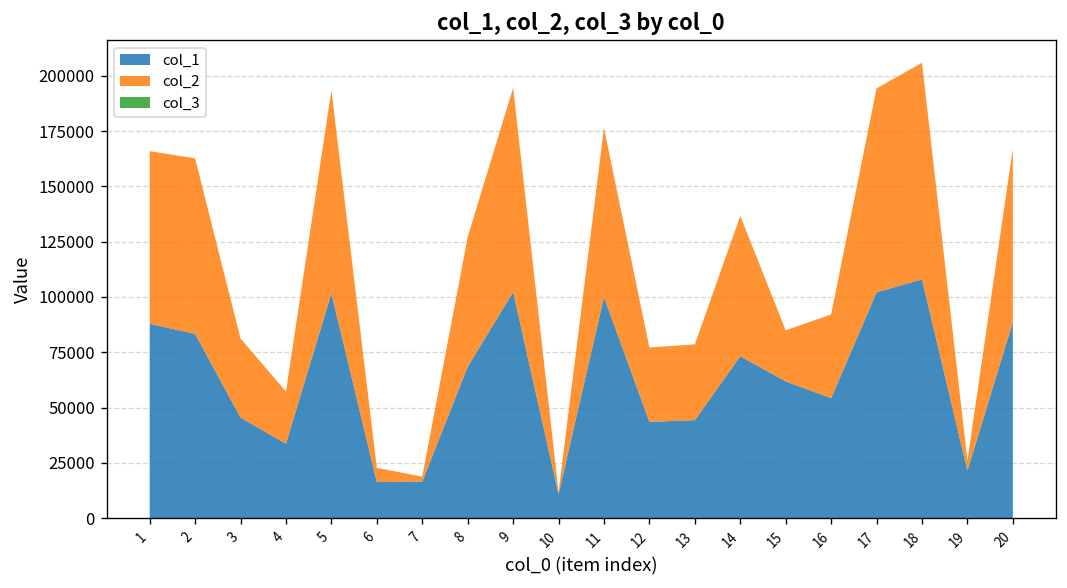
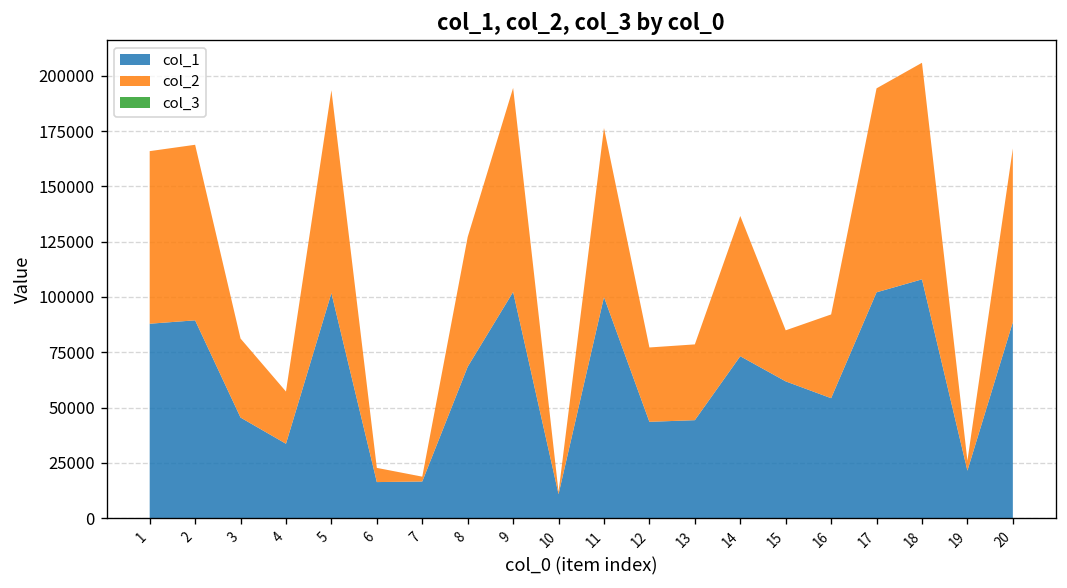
col_1, 2: 83000 -> 89000
